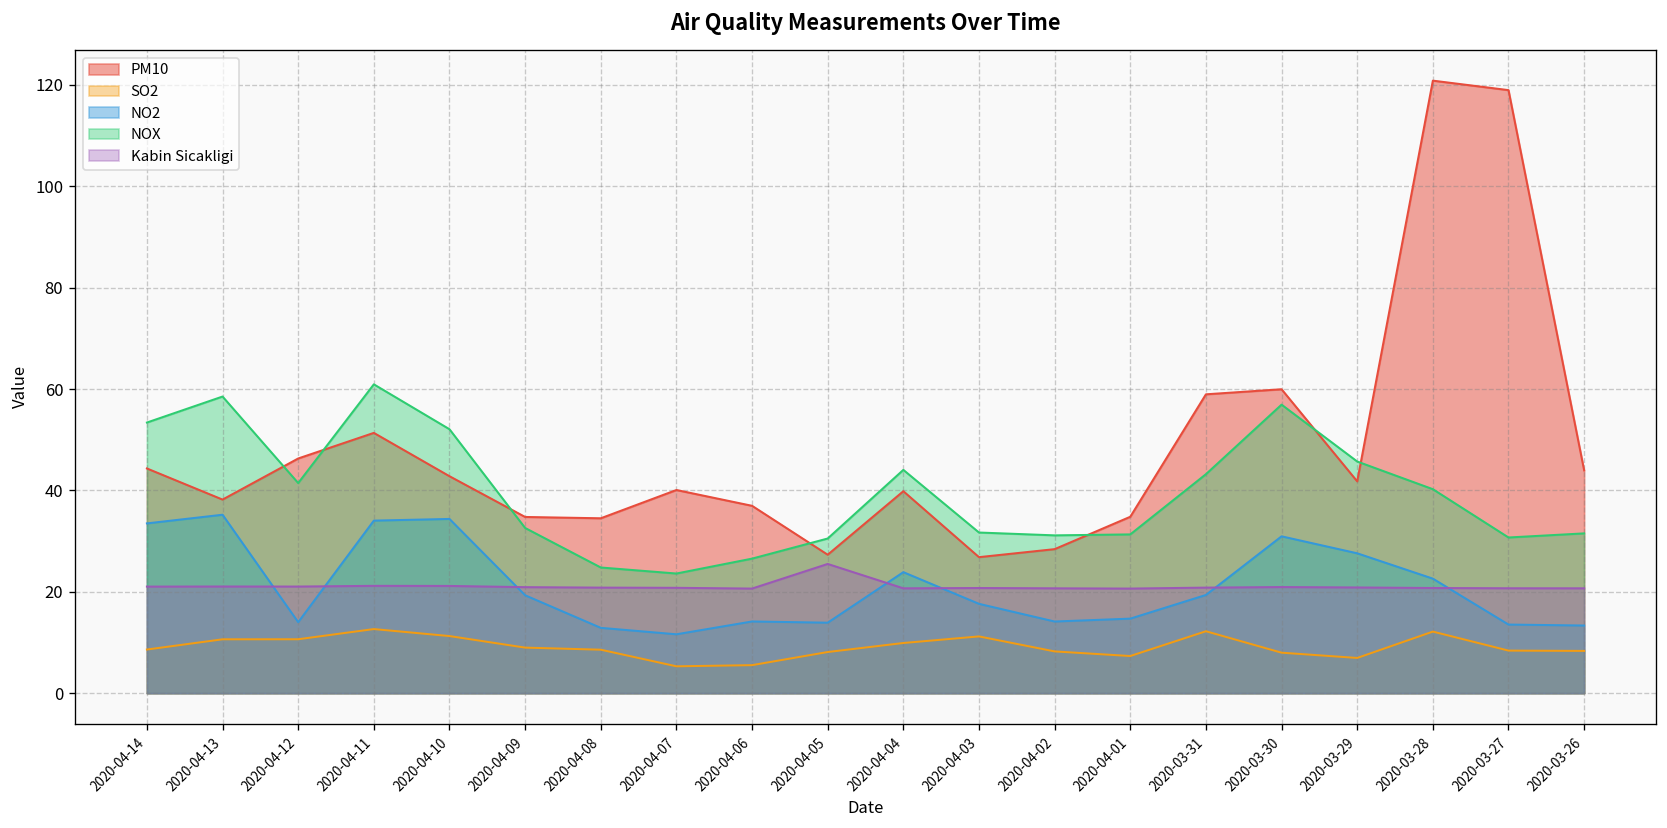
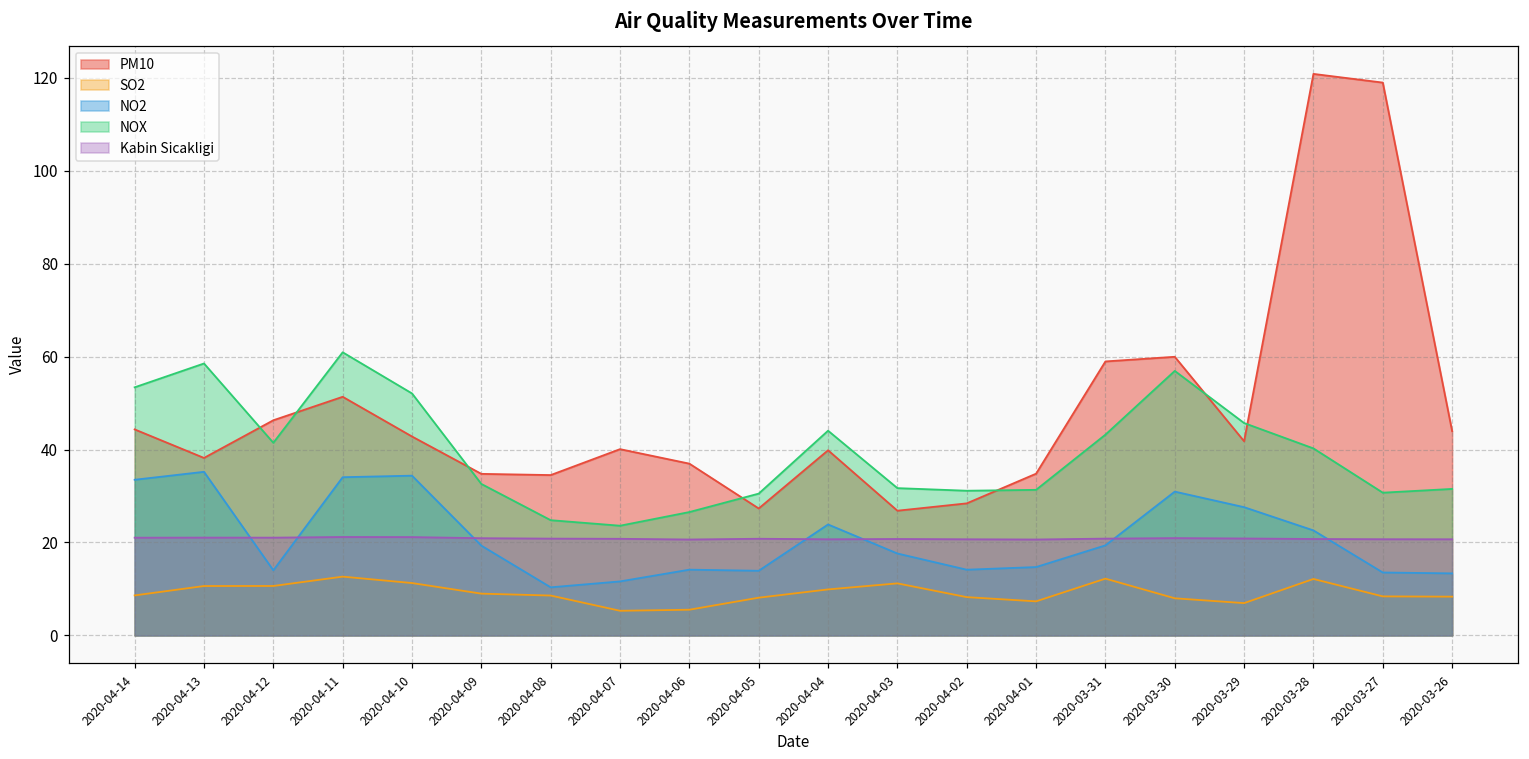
NO2, 2020-04-08: 13 -> 10
Kabin Sicakligi, 2020-04-05: 26 -> 21
